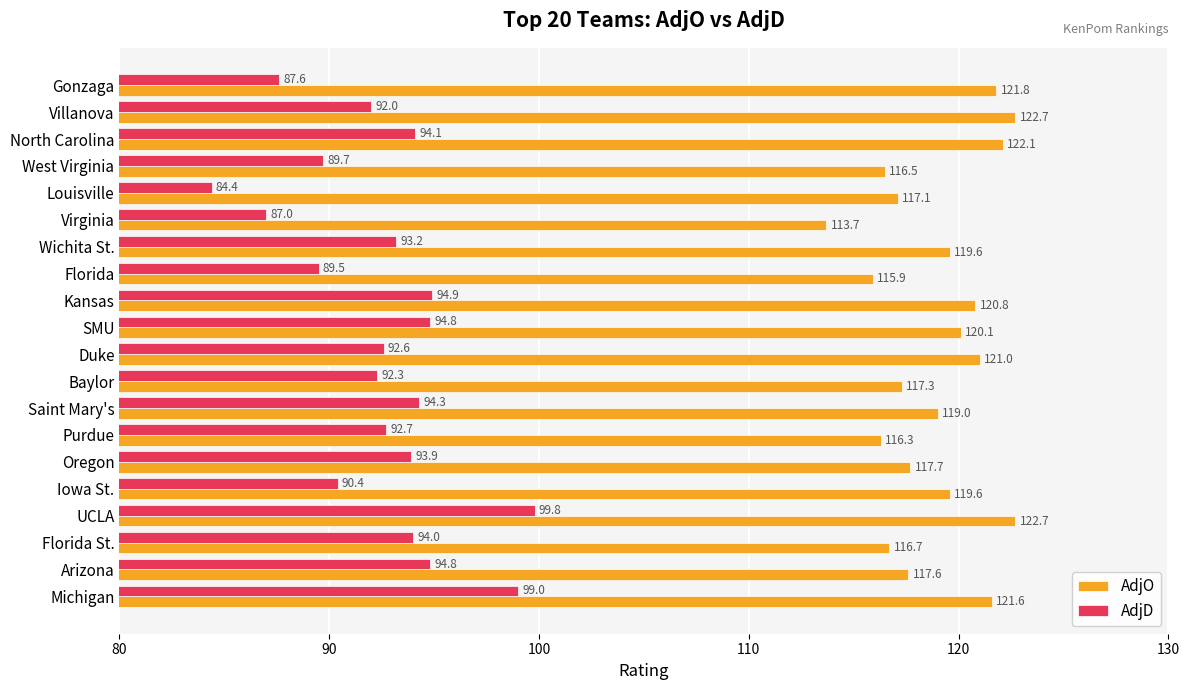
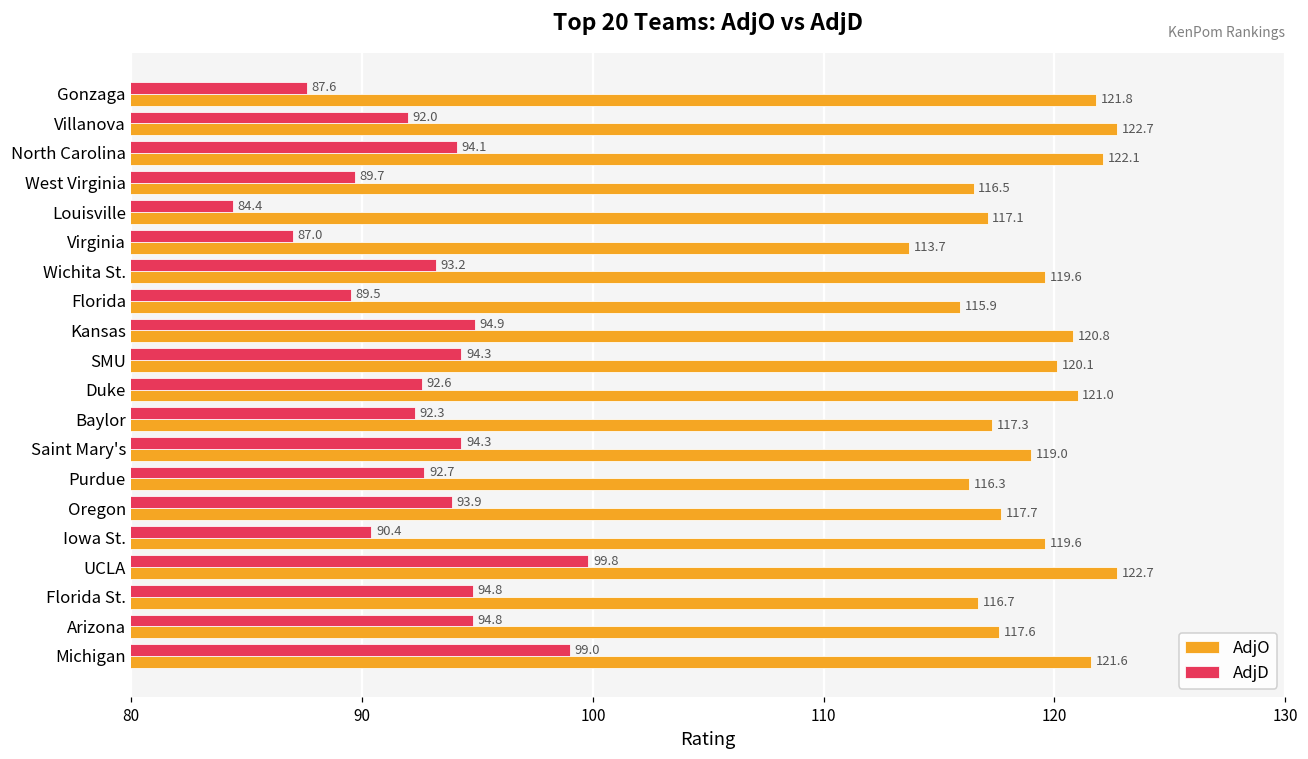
AdjD, SMU: 94.8 -> 94.3
AdjD, Florida St.: 94.0 -> 94.8
